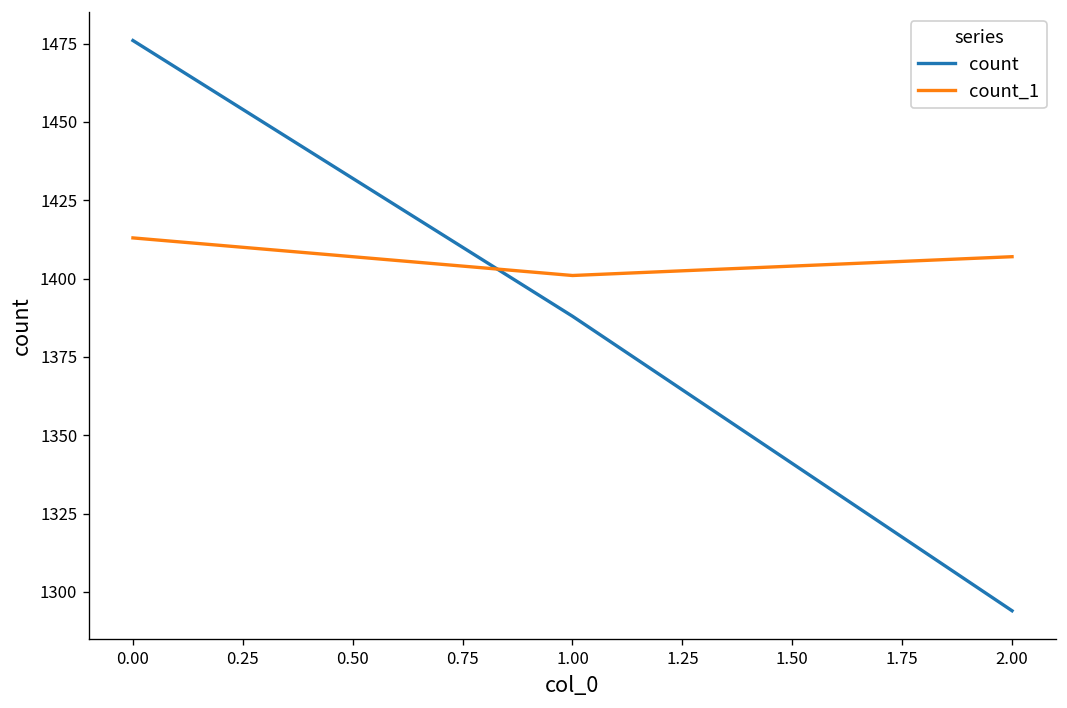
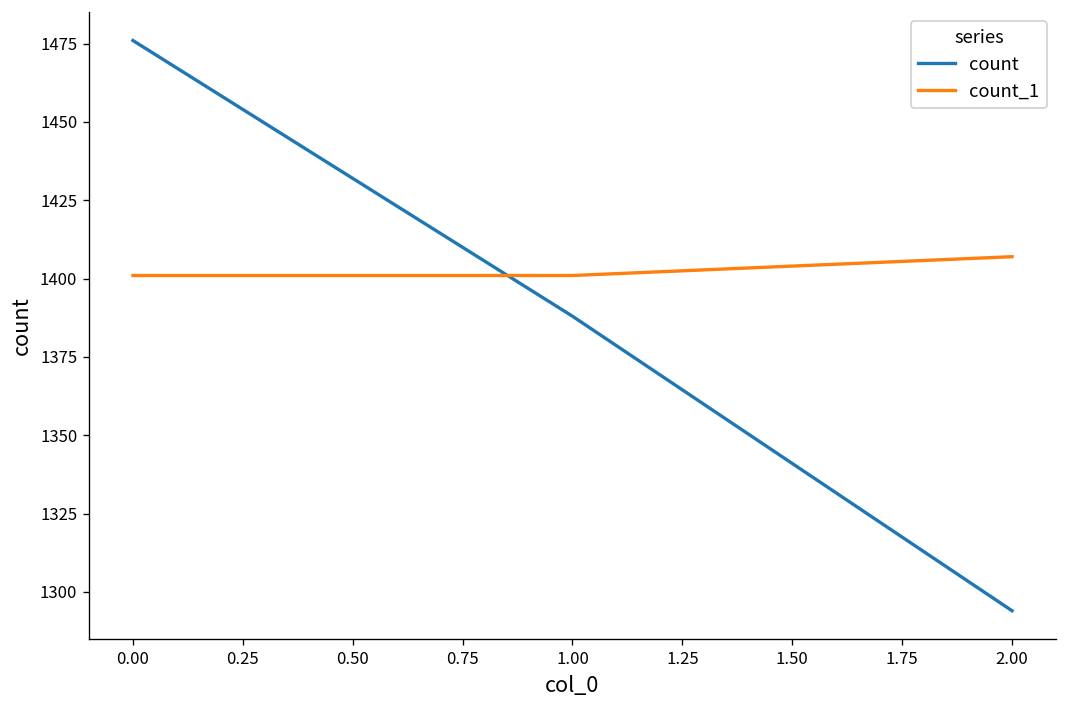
count_1, 0.00: 1413 -> 1401
